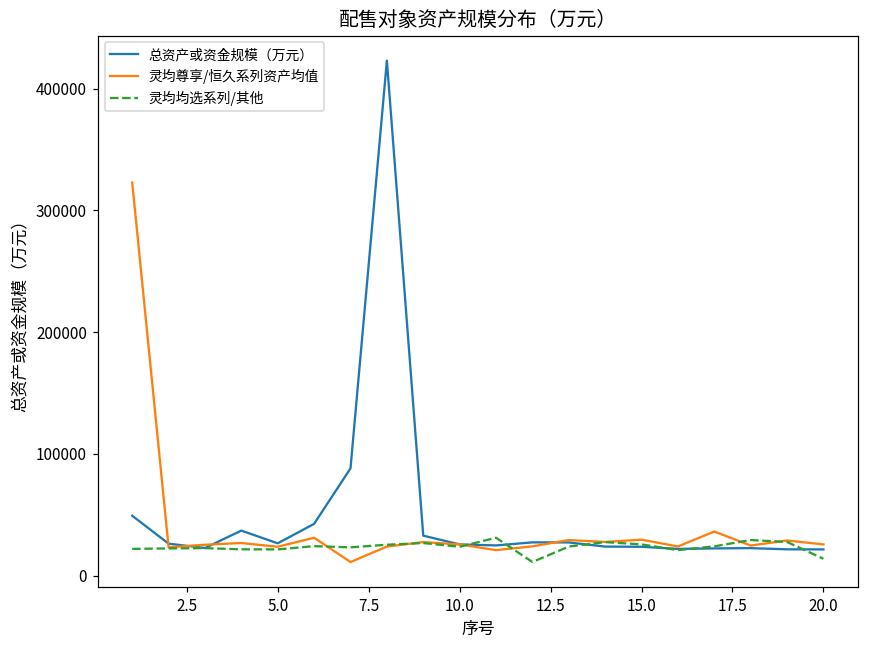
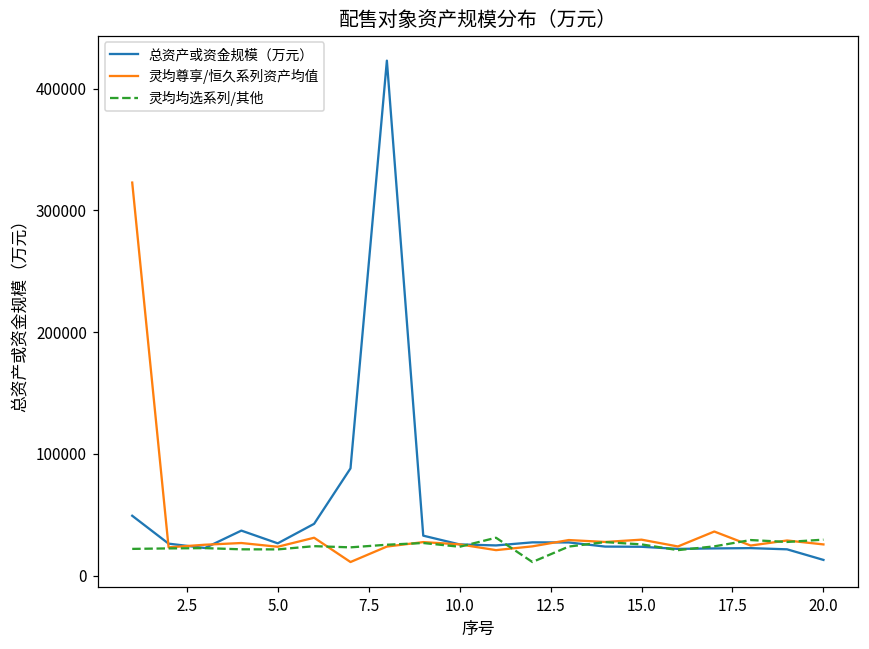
总资产或资金规模（万元）, 20.0: 22000 -> 13000
灵均均选系列/其他, 20.0: 14000 -> 30000
